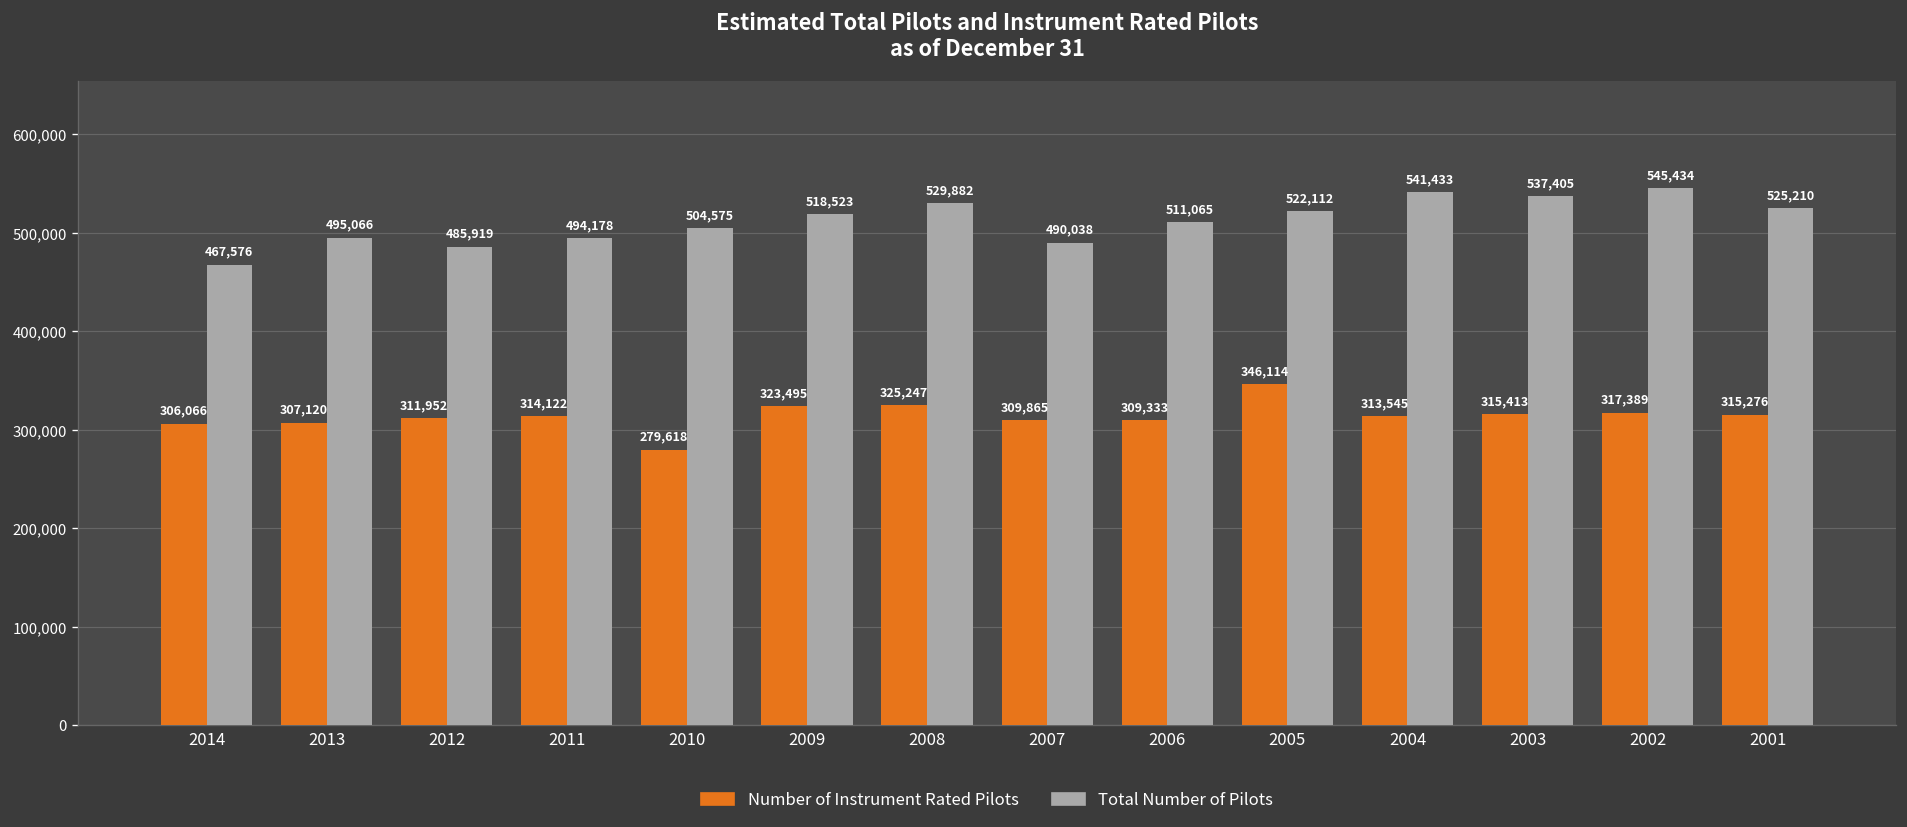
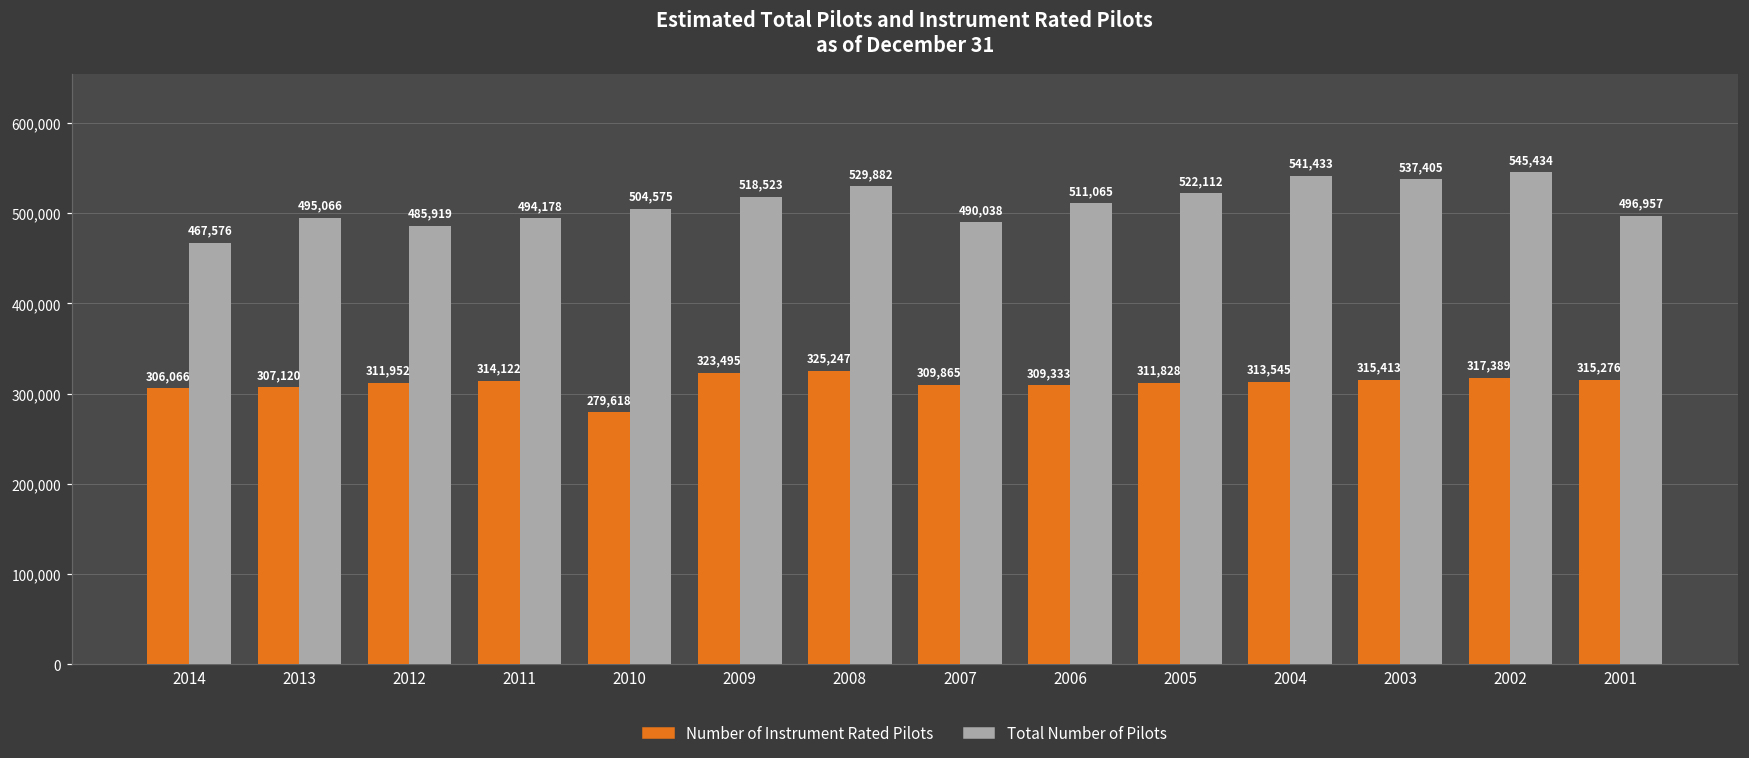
Number of Instrument Rated Pilots, 2005: 346,114 -> 311,828
Total Number of Pilots, 2001: 525,210 -> 496,957
